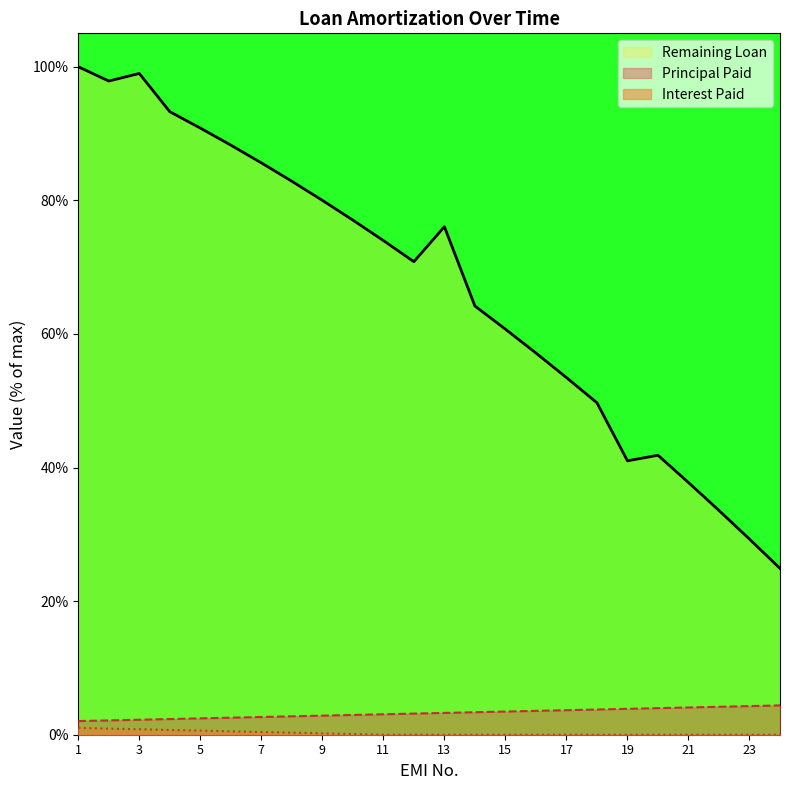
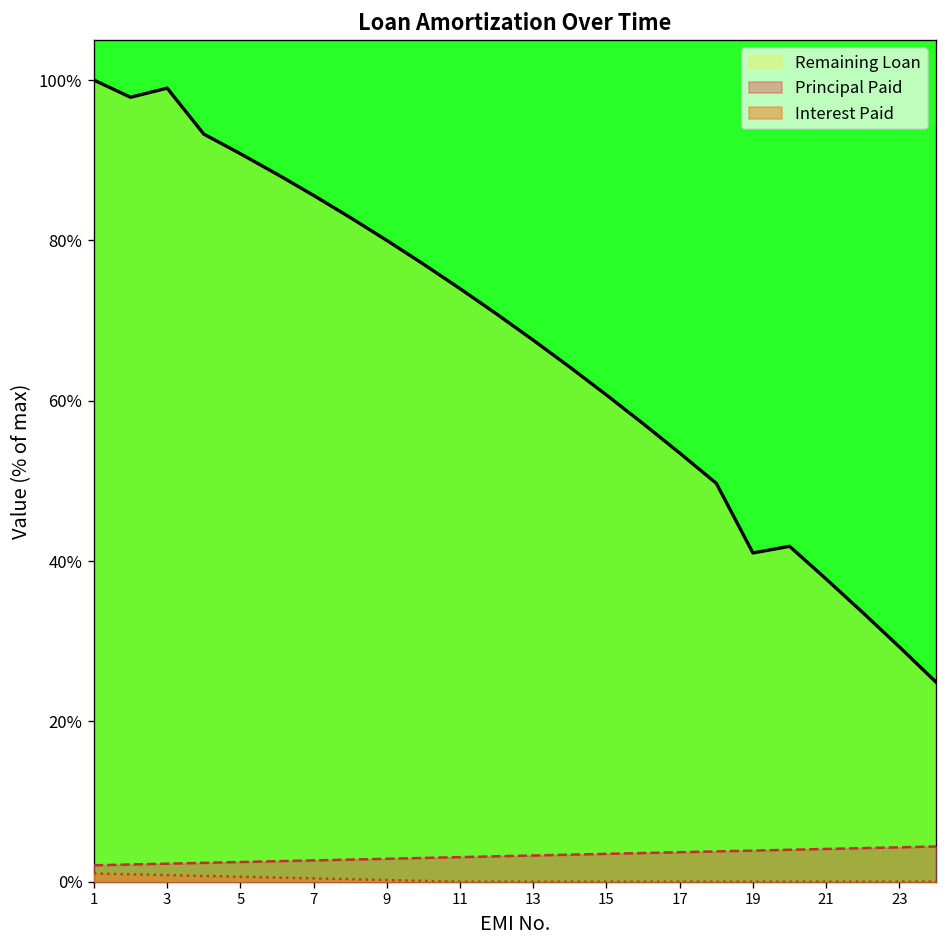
Remaining Loan, 13: 76% -> 68%
